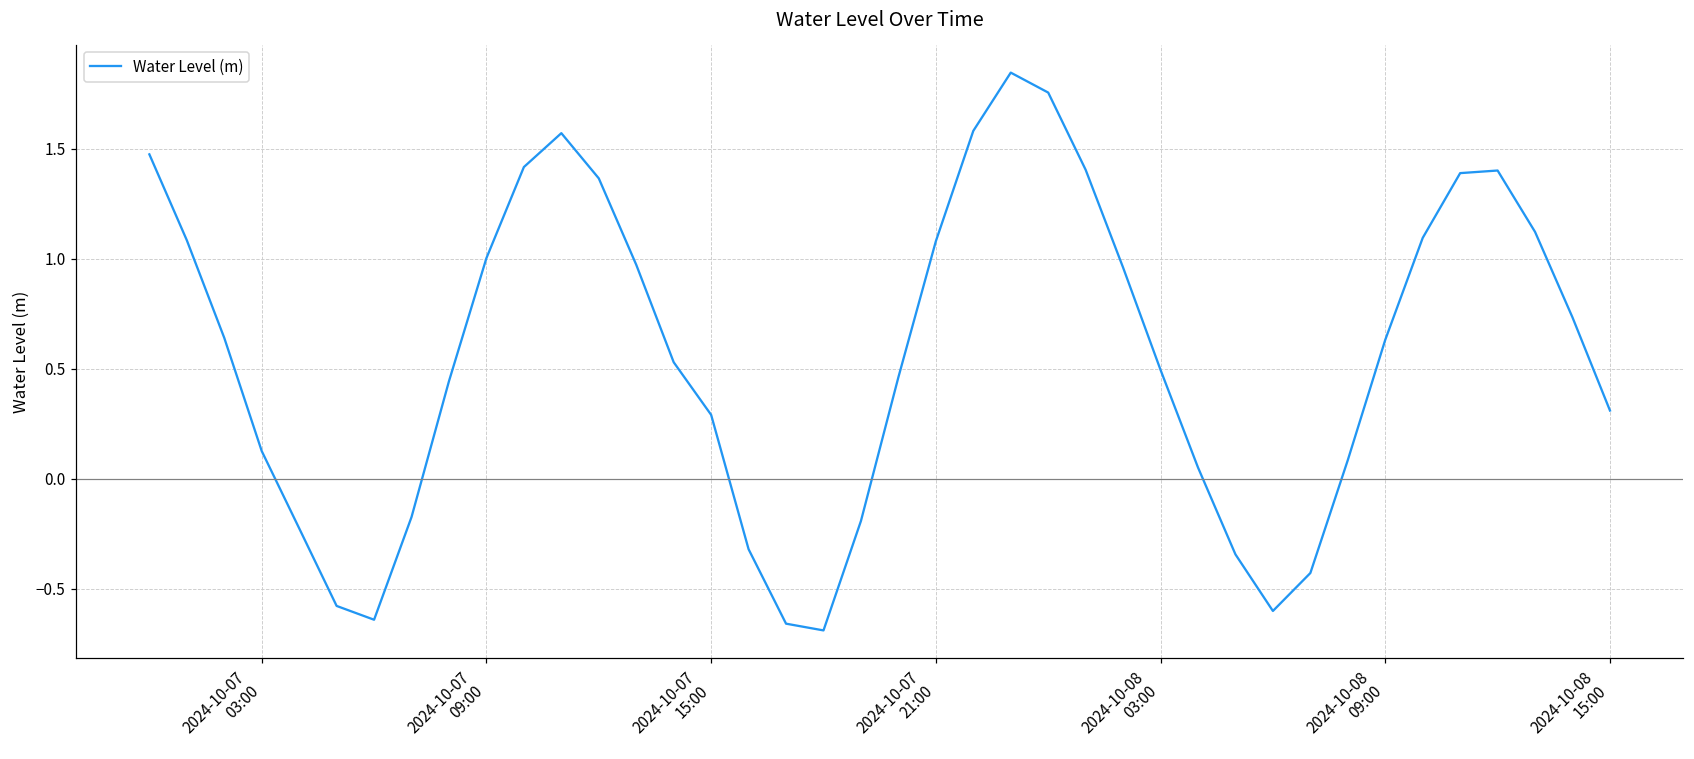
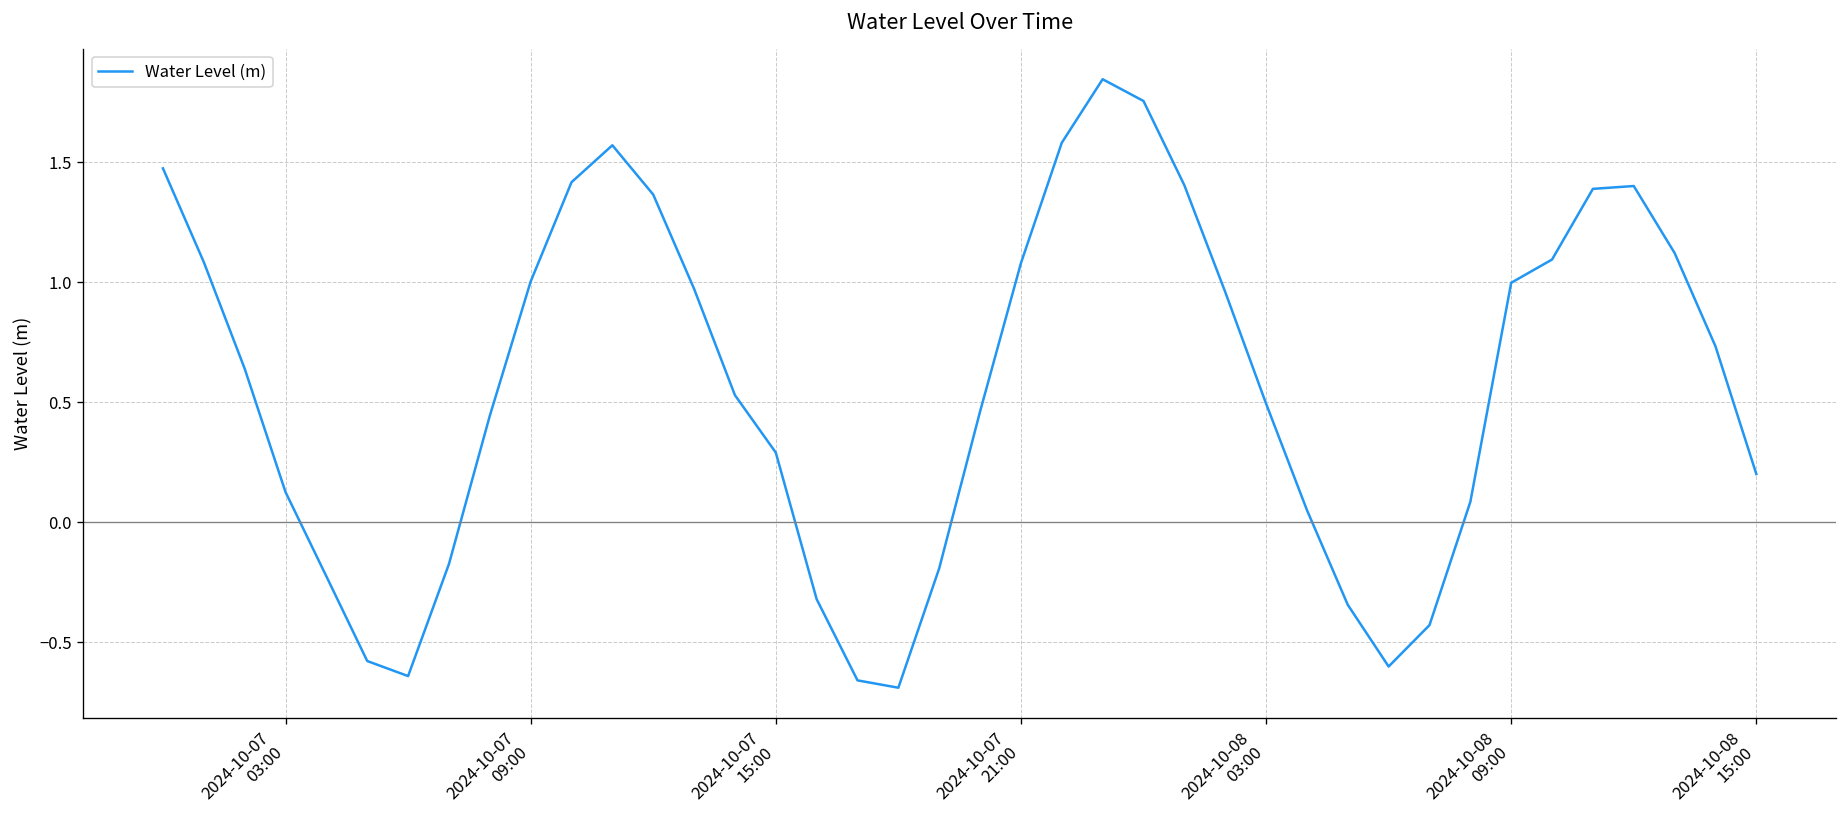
2024-10-08 09:00: 0.63 -> 1.00
2024-10-08 15:00: 0.31 -> 0.20
